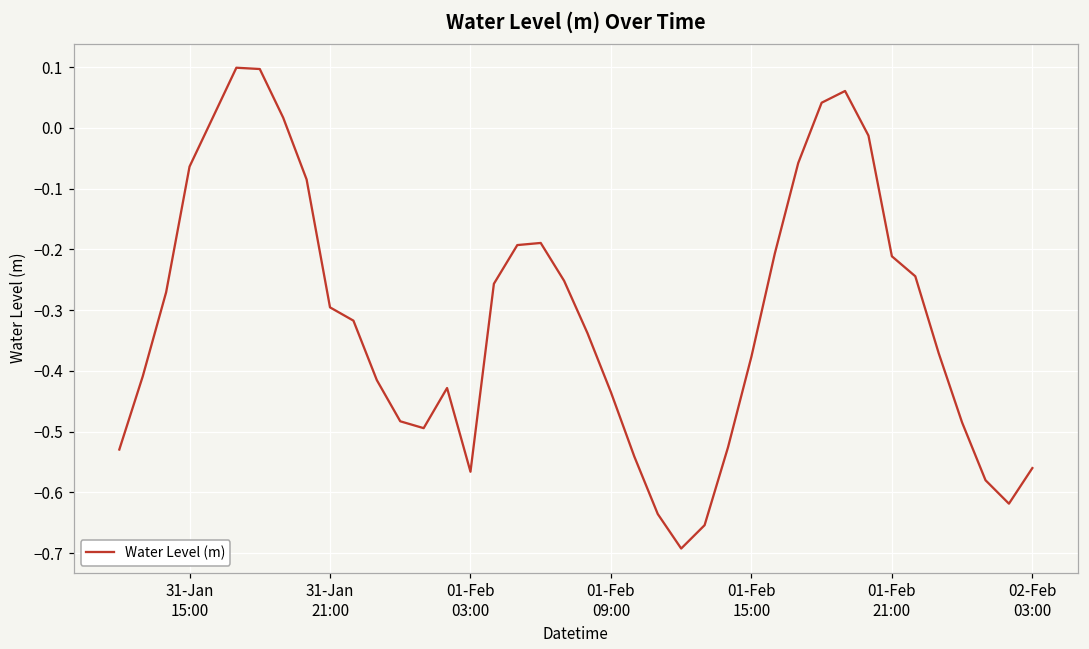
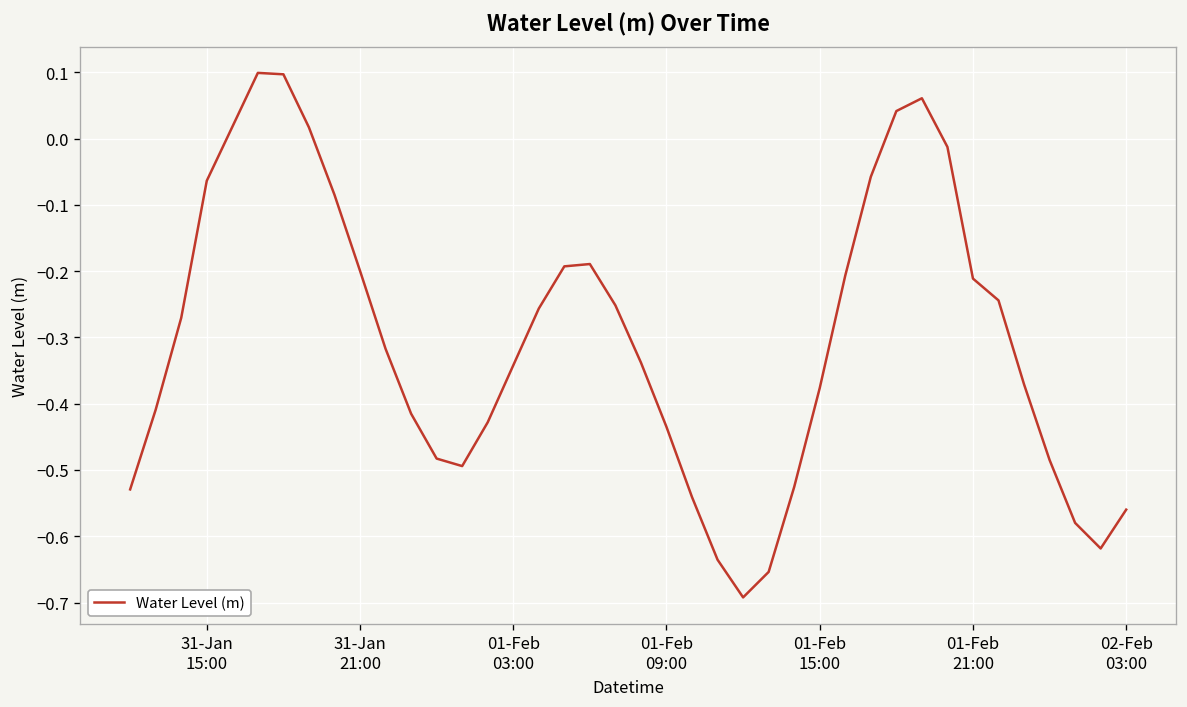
31-Jan 21:00: -0.30 -> -0.20
01-Feb 03:00: -0.57 -> -0.34
